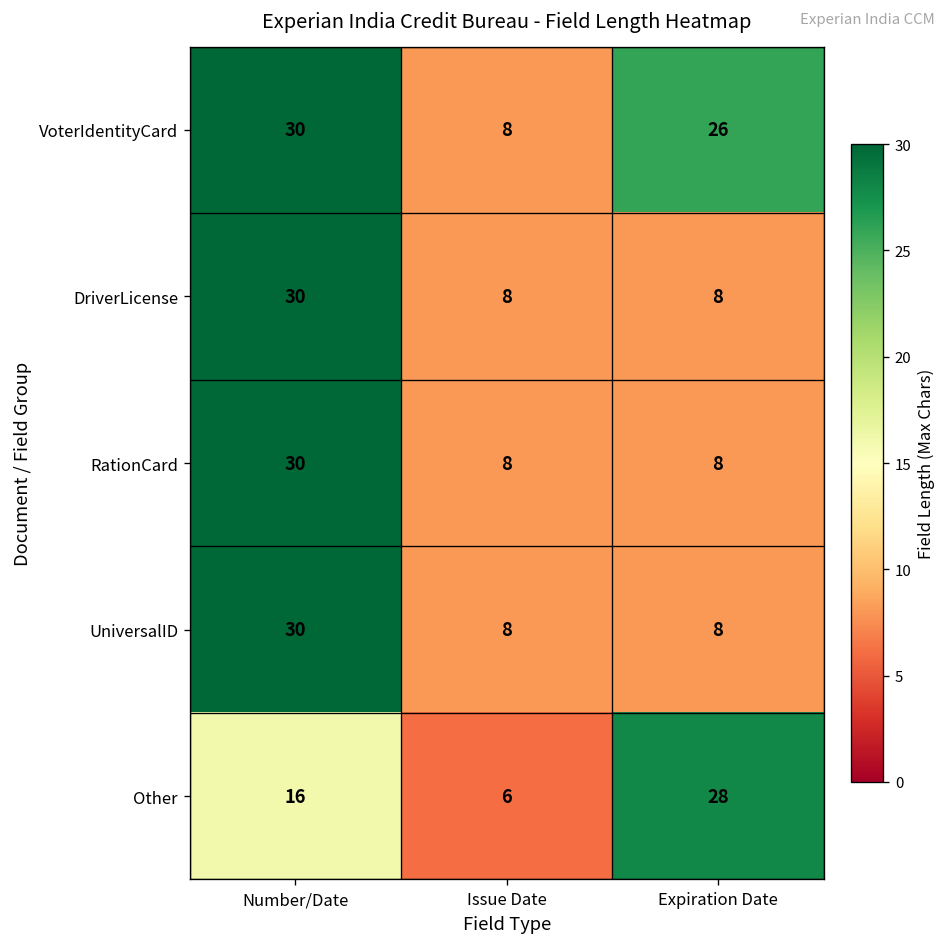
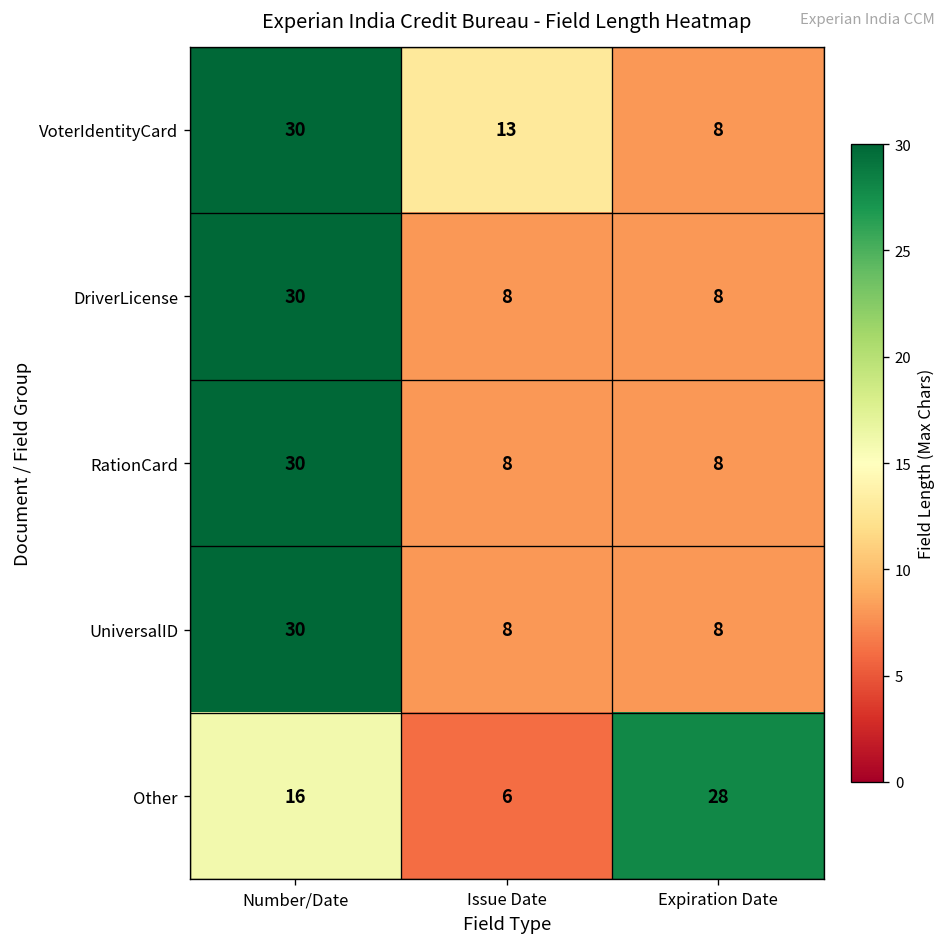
VoterIdentityCard, Issue Date: 8 -> 13
VoterIdentityCard, Expiration Date: 26 -> 8
